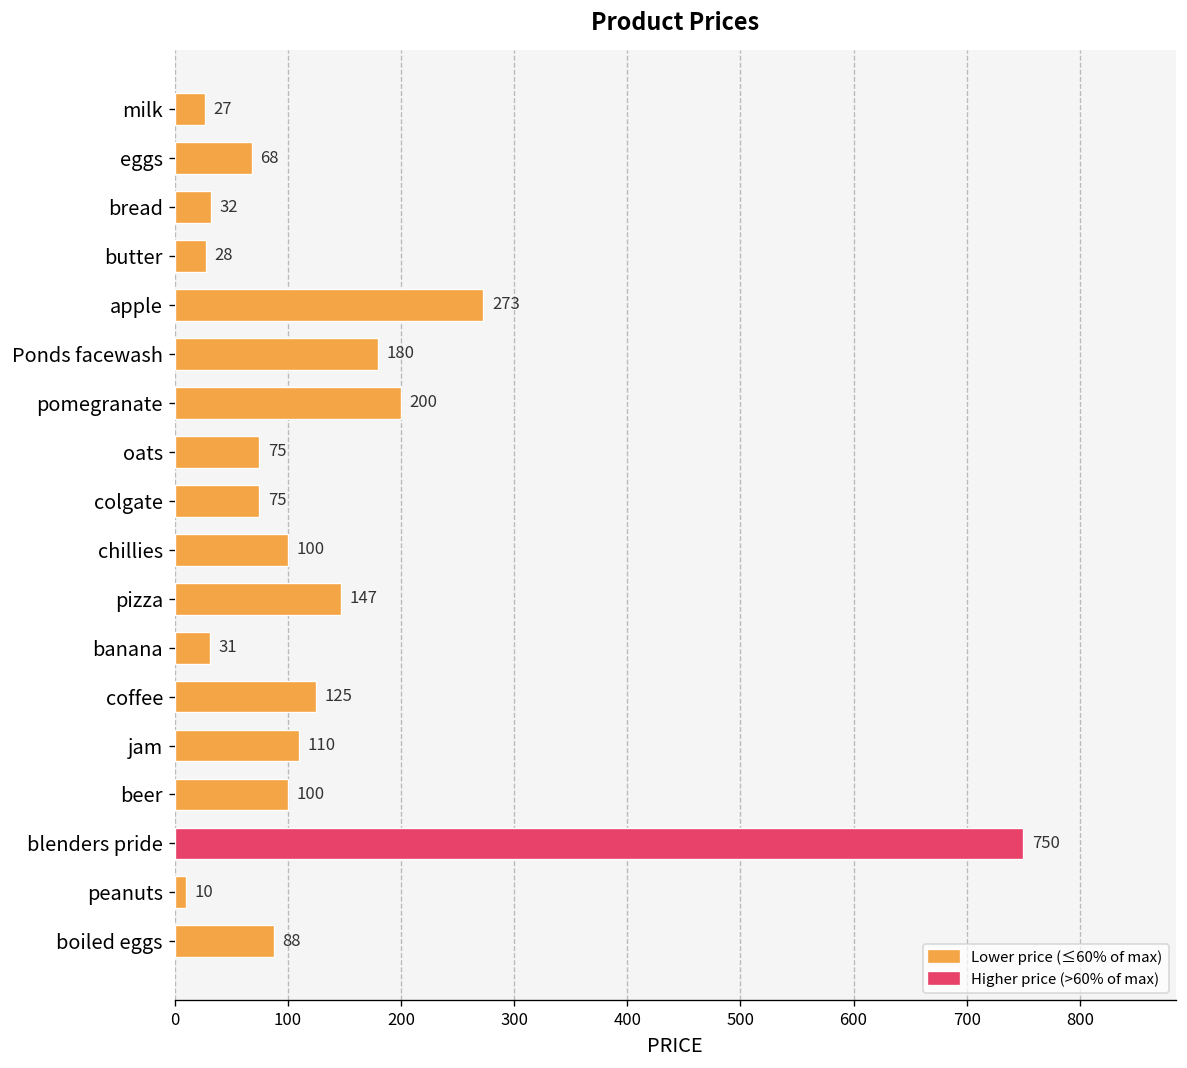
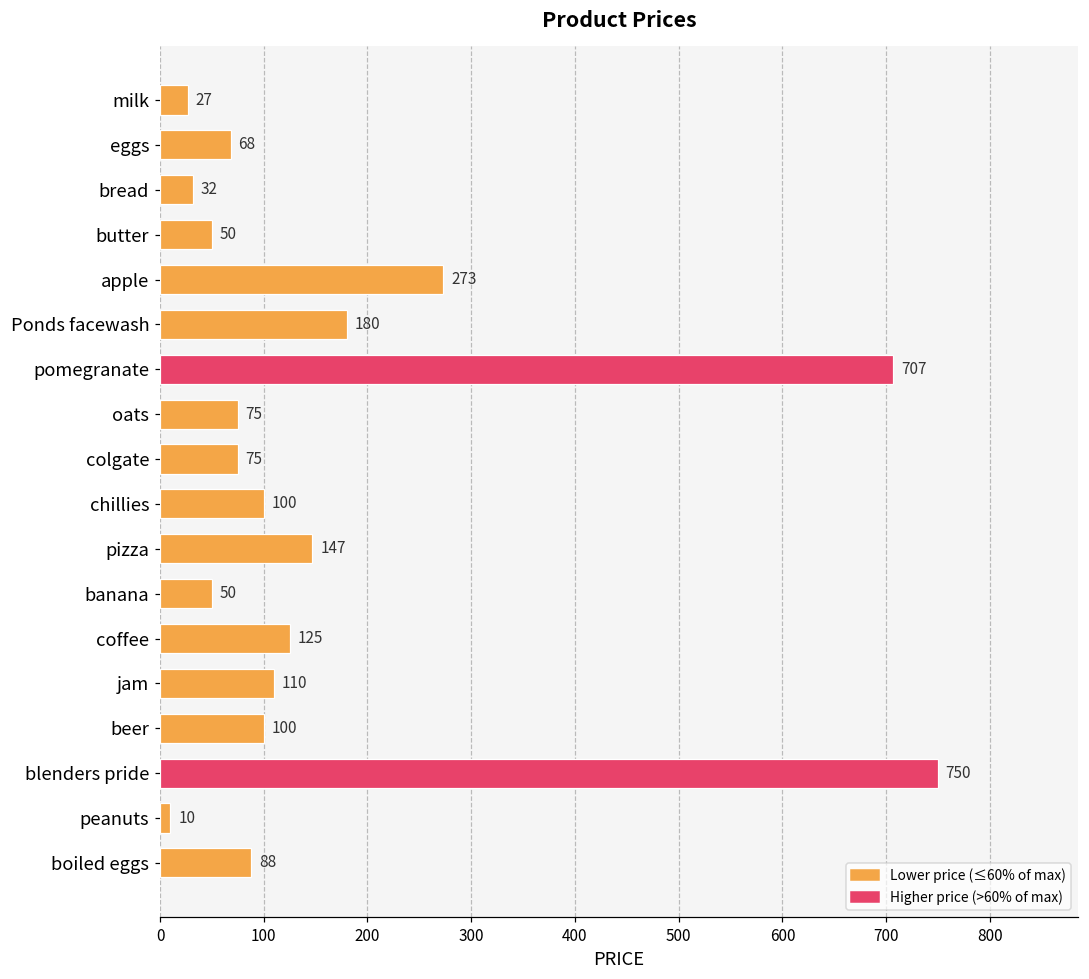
butter: 28 -> 50
pomegranate: 200 -> 707
banana: 31 -> 50
